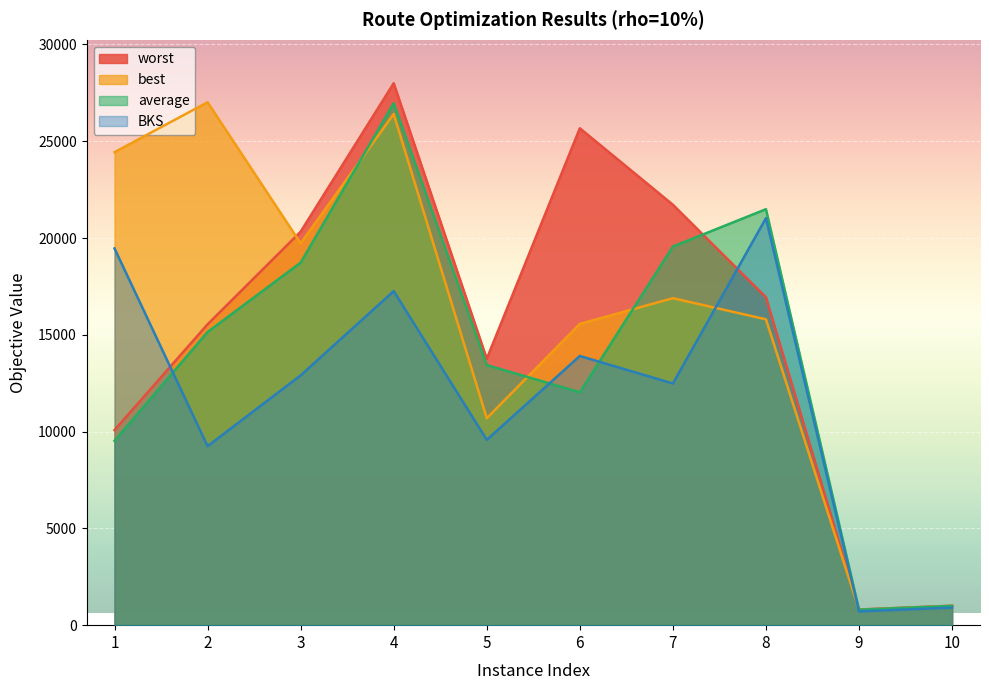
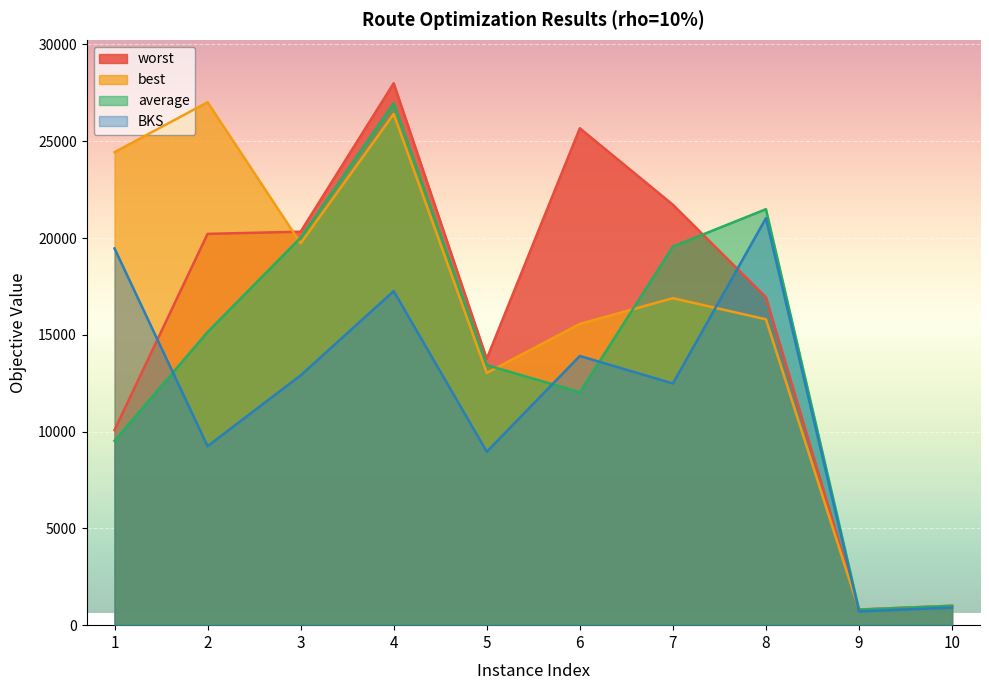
worst, 2: 15500 -> 20200
average, 3: 18700 -> 20000
best, 5: 10700 -> 13000
BKS, 5: 9600 -> 9000
